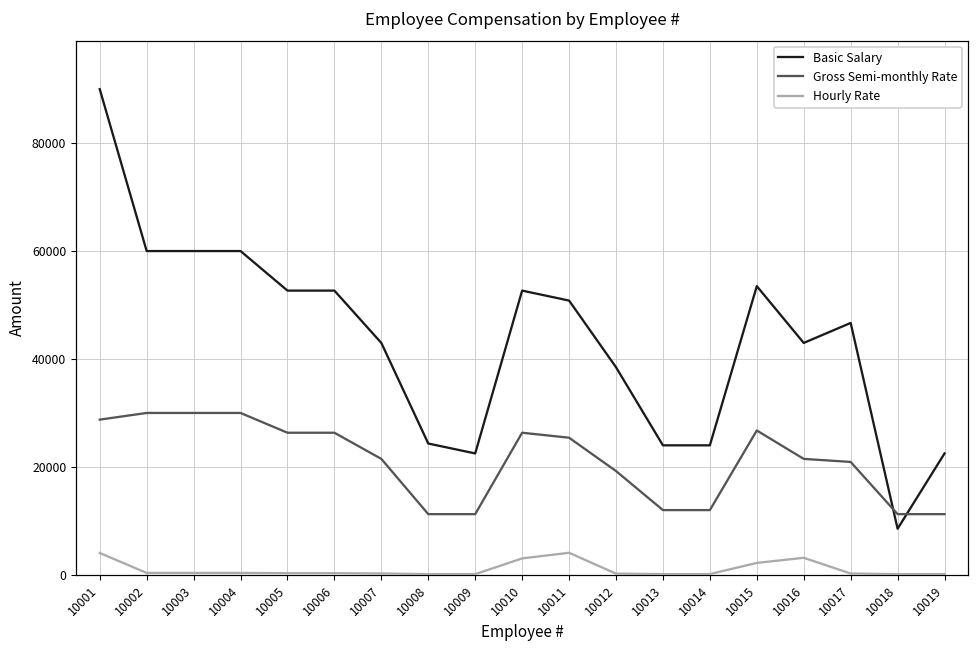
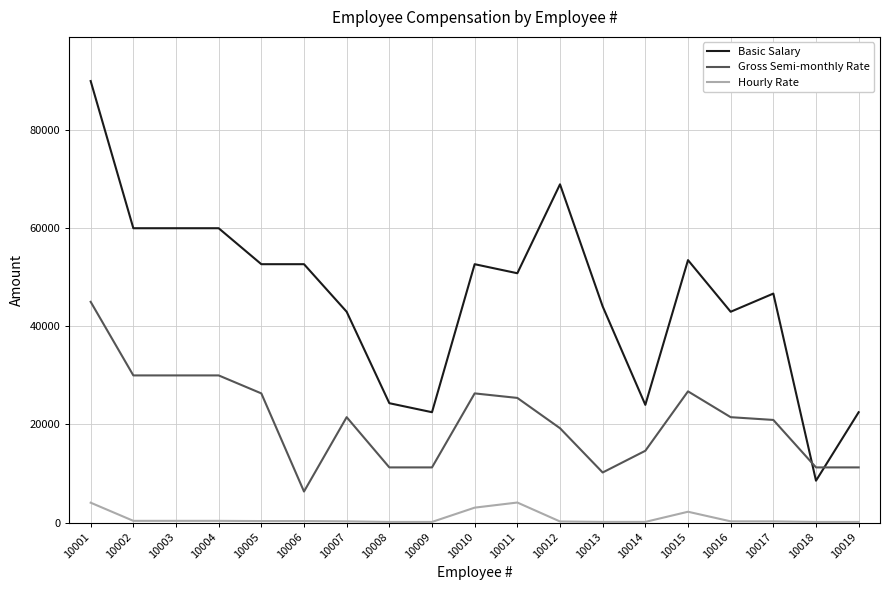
Gross Semi-monthly Rate, 10001: 29000 -> 45000
Gross Semi-monthly Rate, 10006: 26000 -> 6000
Basic Salary, 10012: 38000 -> 69000
Basic Salary, 10013: 24000 -> 44000
Gross Semi-monthly Rate, 10013: 12000 -> 10000
Gross Semi-monthly Rate, 10014: 12000 -> 15000
Hourly Rate, 10016: 3000 -> 0
